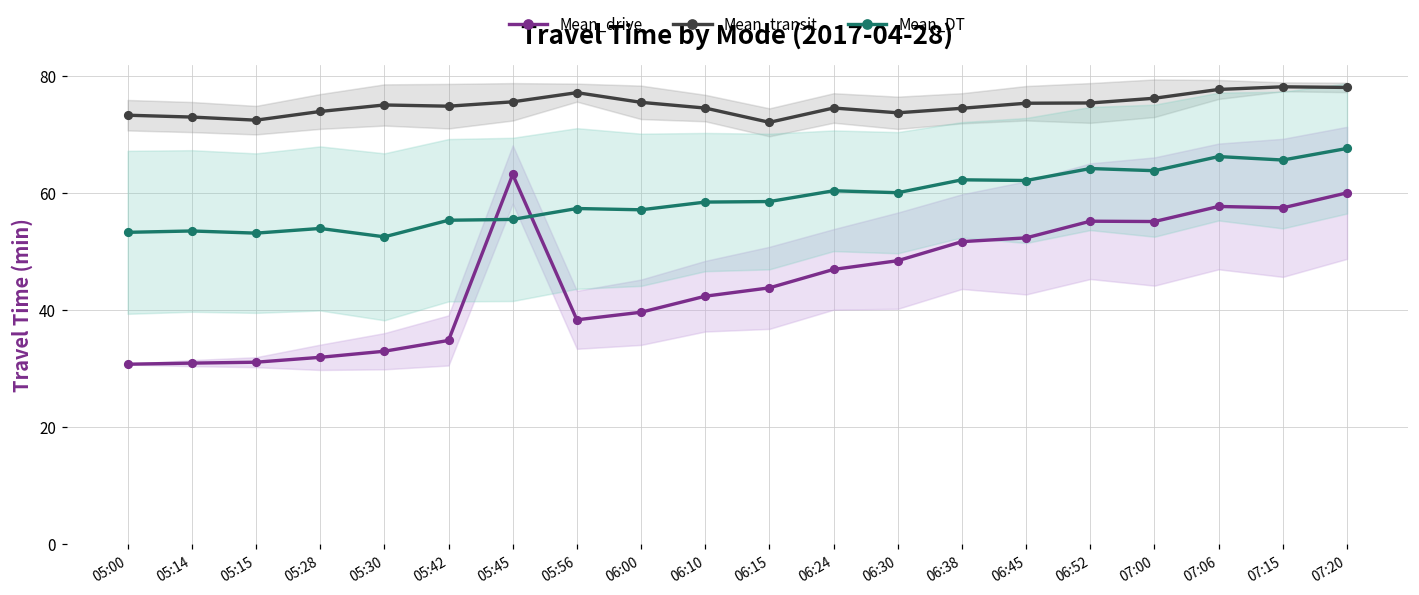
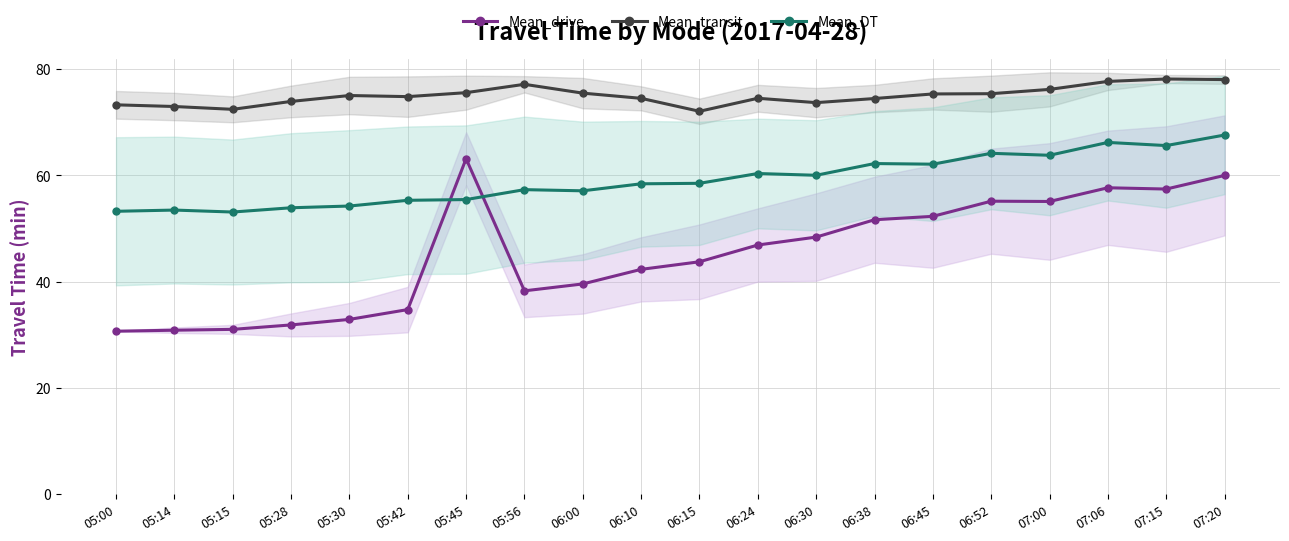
Mean_DT, 05:30: 52 -> 54
